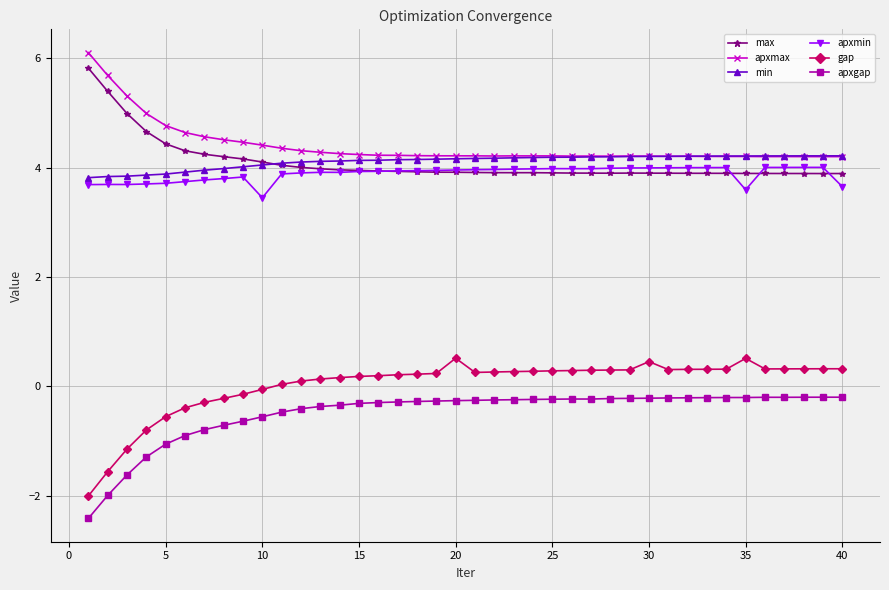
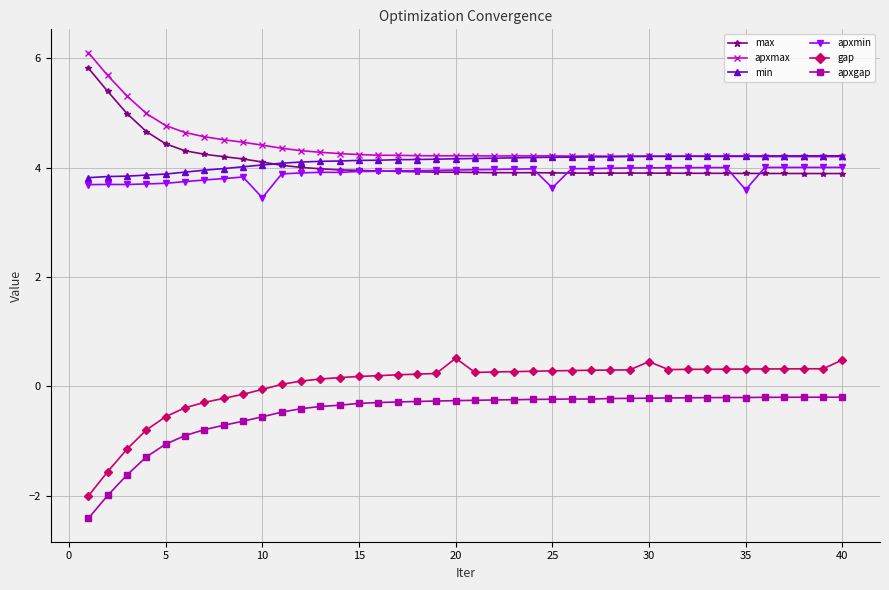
apxmin, 25: 4.0 -> 3.6
gap, 35: 0.5 -> 0.3
apxmin, 40: 3.7 -> 4.0
gap, 40: 0.3 -> 0.5
